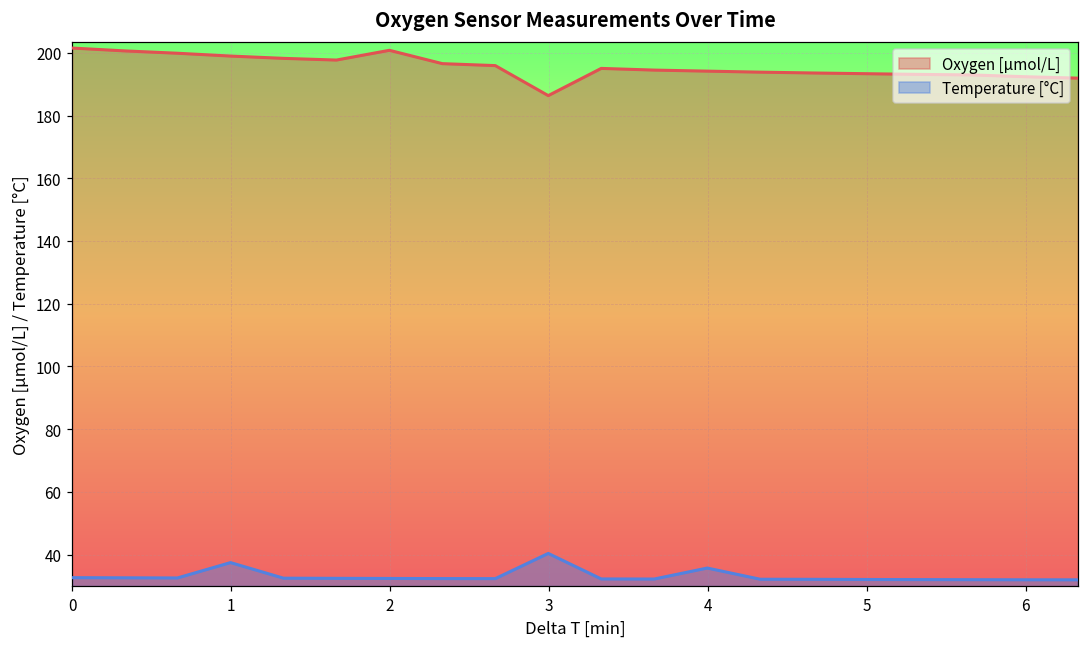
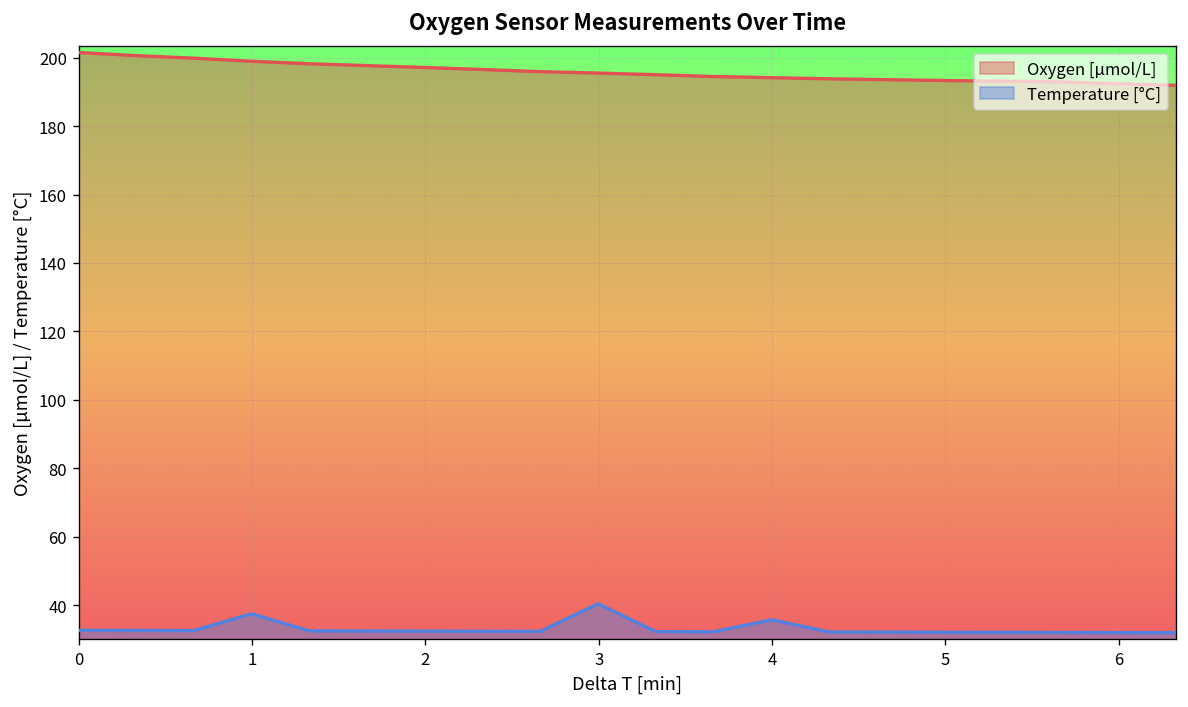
Oxygen [µmol/L], 2: 201 -> 197
Oxygen [µmol/L], 3: 186 -> 196
